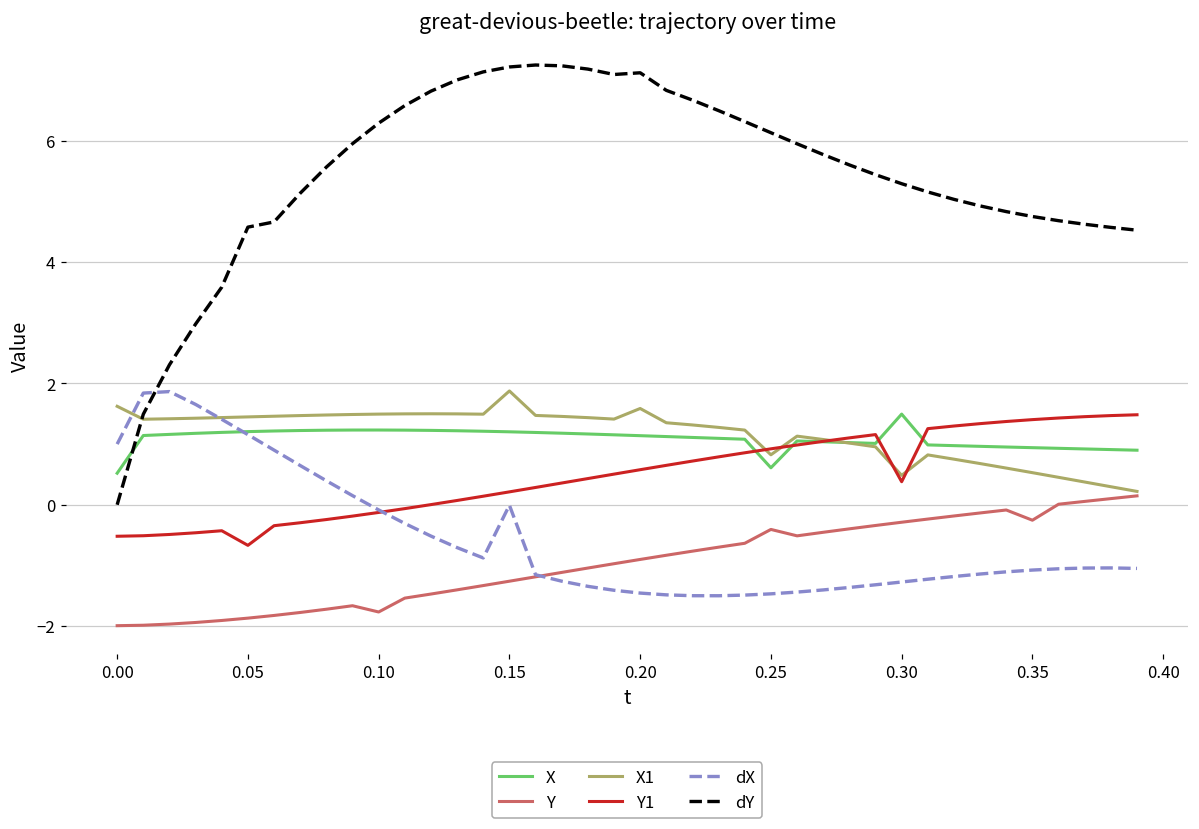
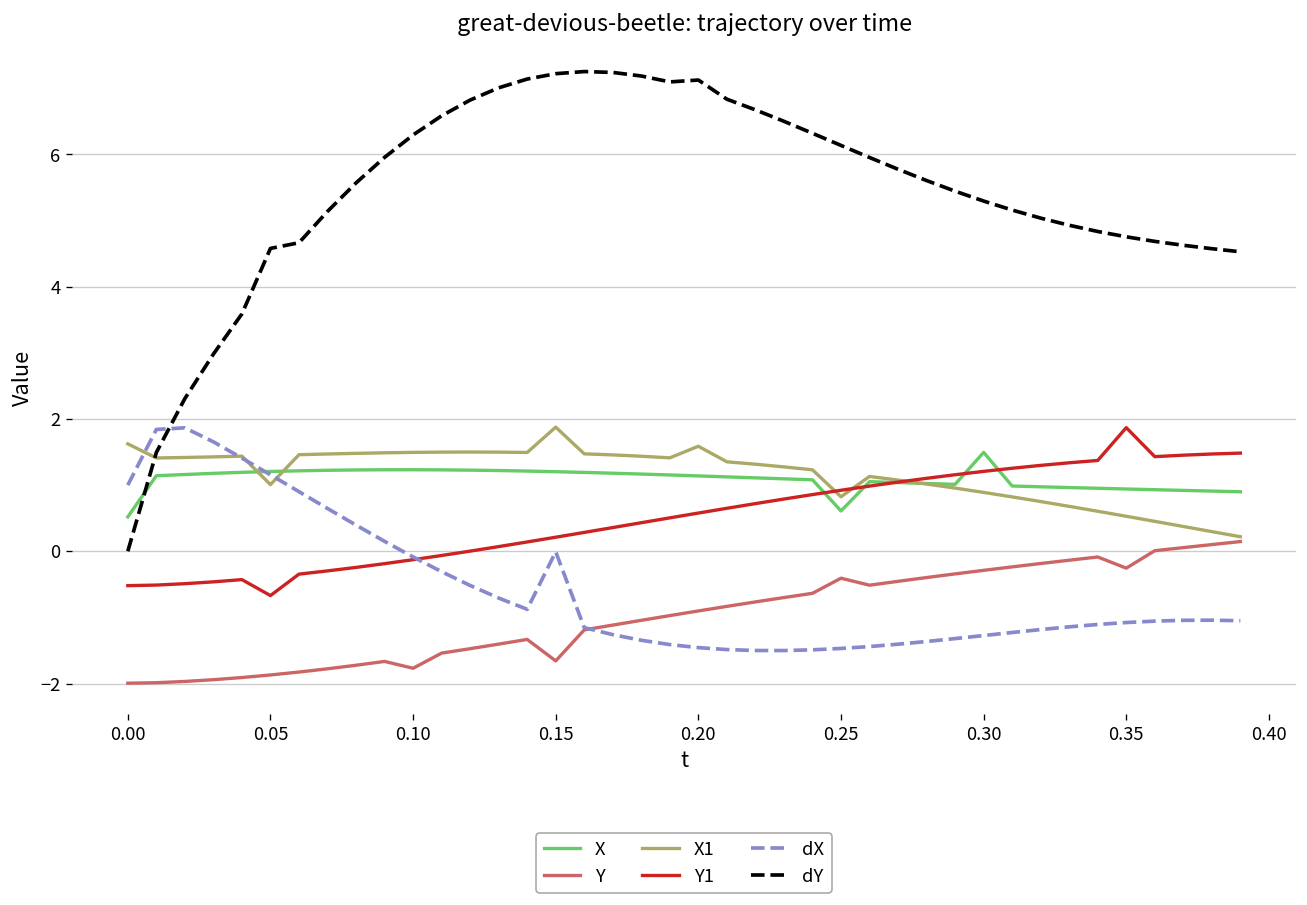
X1, 0.05: 1.4 -> 1.0
Y, 0.15: -1.3 -> -1.7
X1, 0.30: 0.5 -> 0.9
Y1, 0.30: 0.4 -> 1.2
Y1, 0.35: 1.4 -> 1.9
